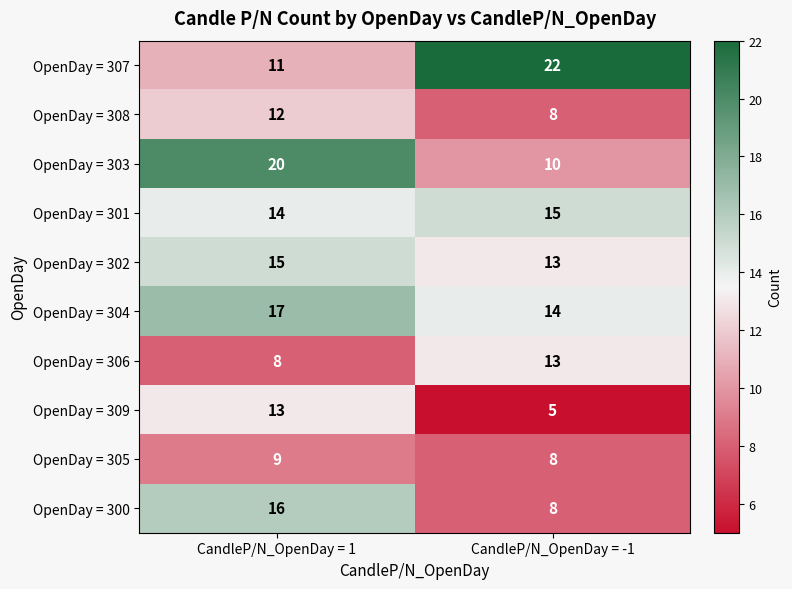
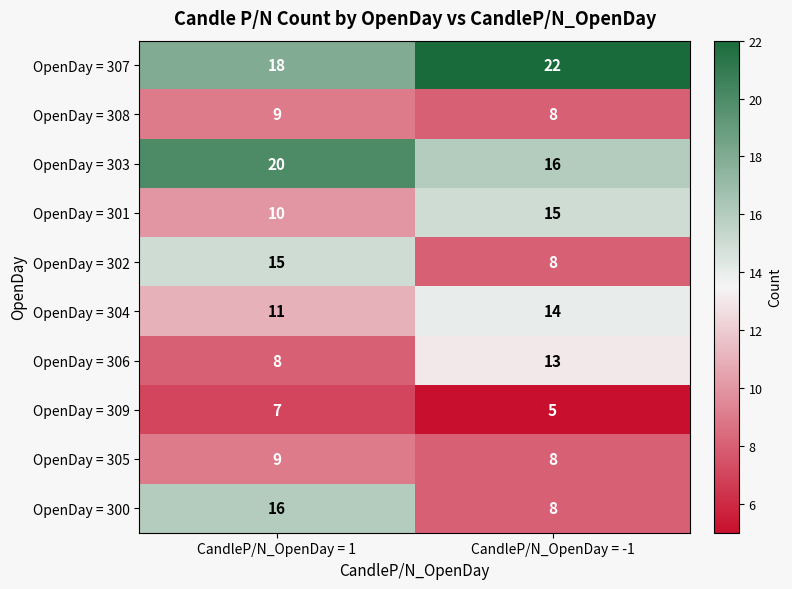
OpenDay = 307, CandleP/N_OpenDay = 1: 11 -> 18
OpenDay = 308, CandleP/N_OpenDay = 1: 12 -> 9
OpenDay = 303, CandleP/N_OpenDay = -1: 10 -> 16
OpenDay = 301, CandleP/N_OpenDay = 1: 14 -> 10
OpenDay = 302, CandleP/N_OpenDay = -1: 13 -> 8
OpenDay = 304, CandleP/N_OpenDay = 1: 17 -> 11
OpenDay = 309, CandleP/N_OpenDay = 1: 13 -> 7
